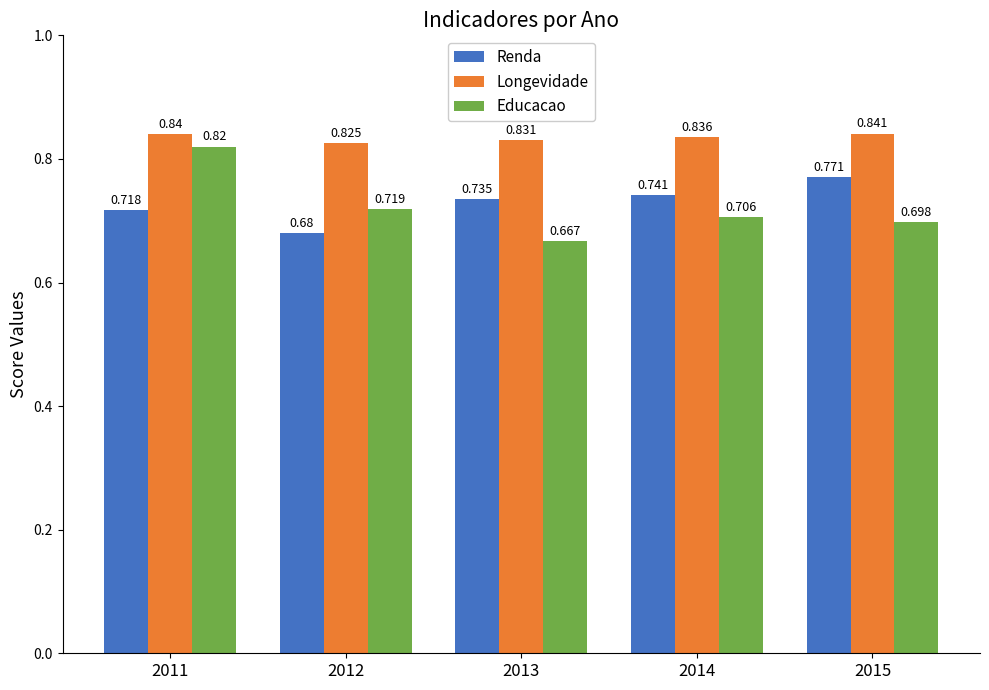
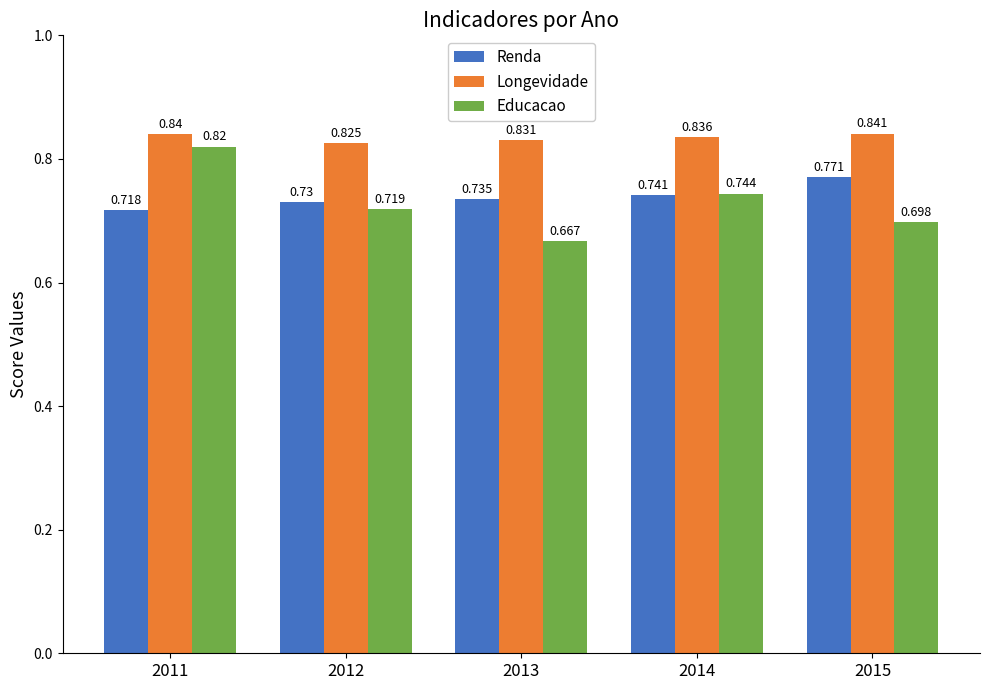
Renda, 2012: 0.68 -> 0.73
Educacao, 2014: 0.706 -> 0.744
